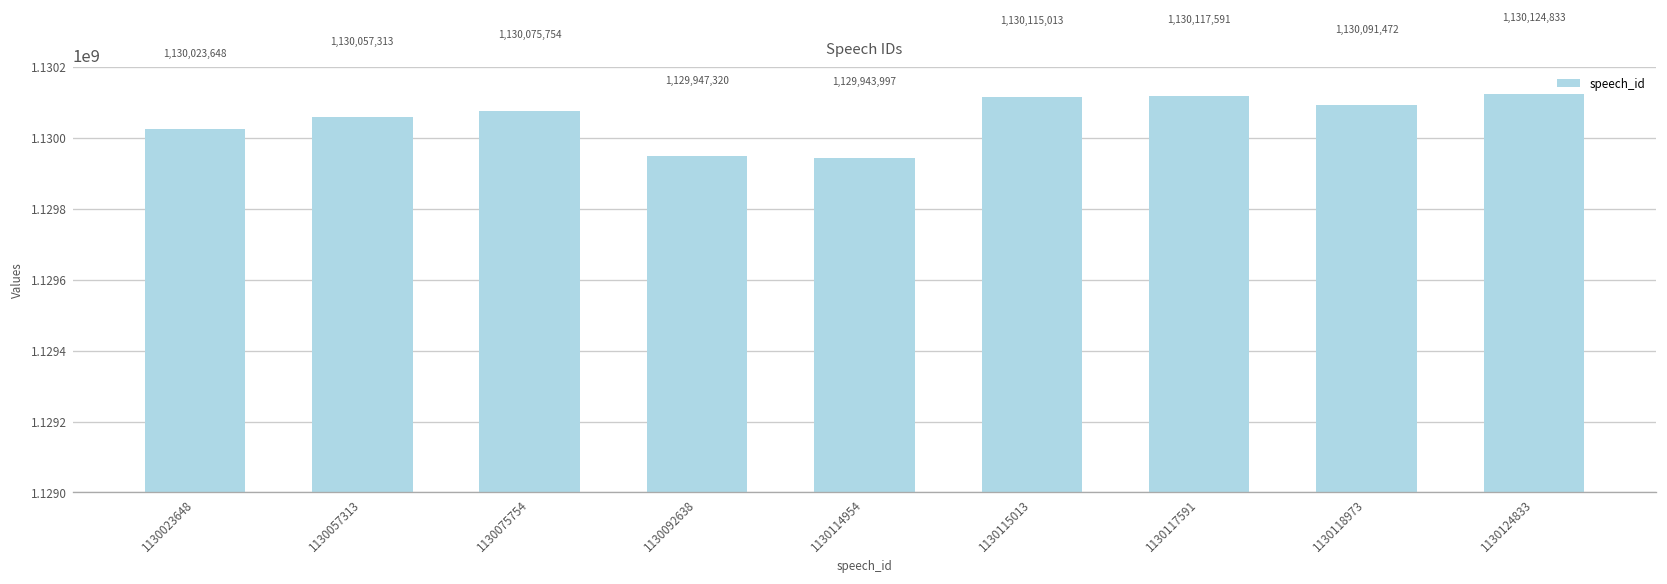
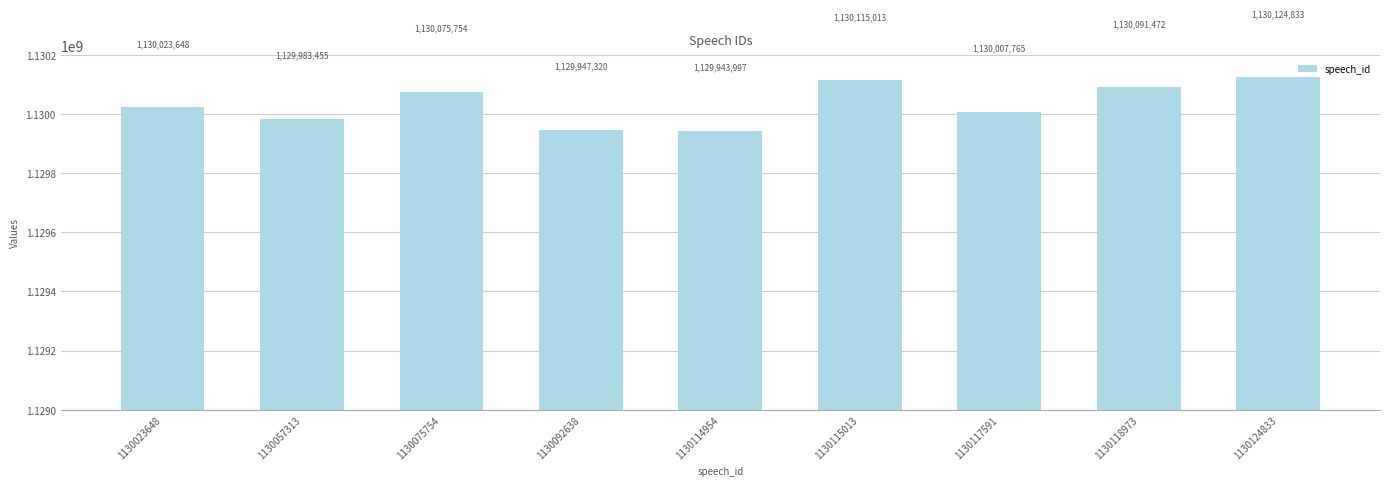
1130057313: 1,130,057,313 -> 1,129,983,455
1130117591: 1,130,117,591 -> 1,130,007,765
